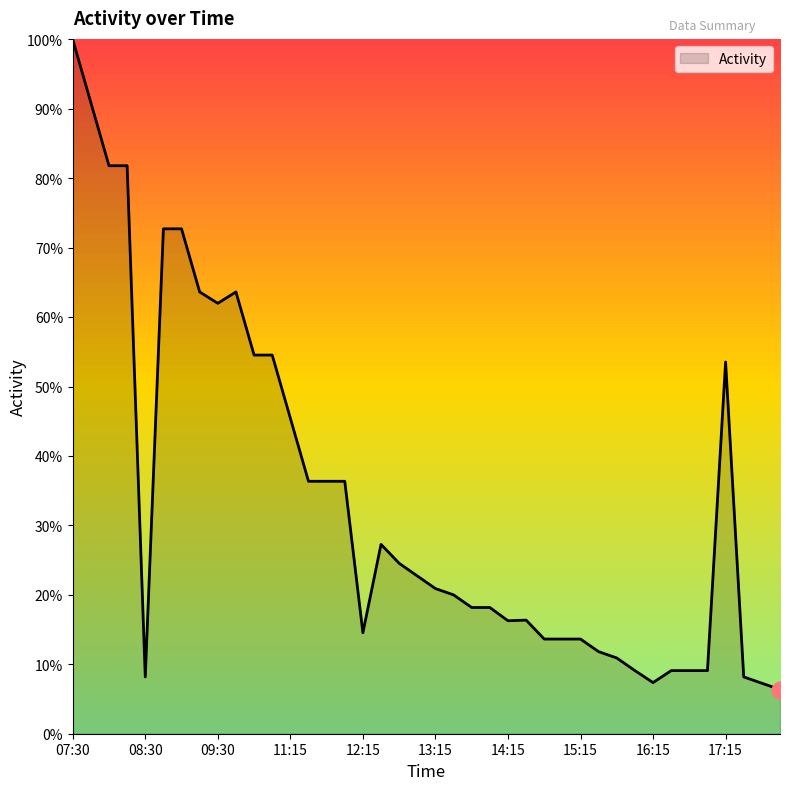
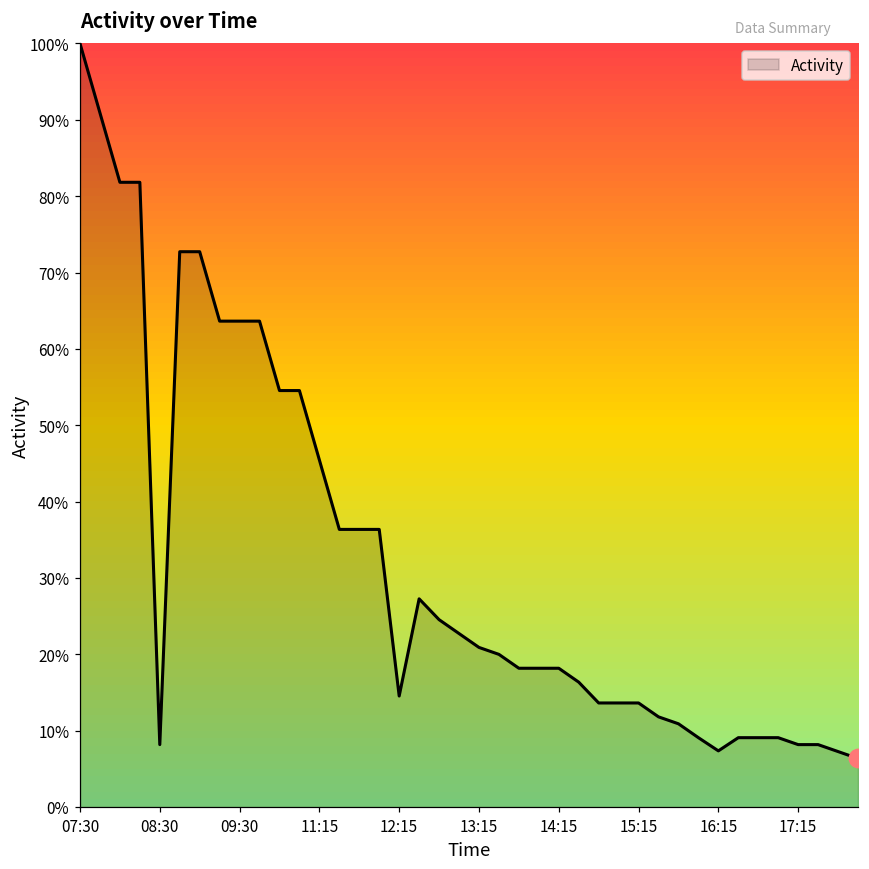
Activity, 09:30: 62% -> 64%
Activity, 14:15: 16% -> 18%
Activity, 17:15: 54% -> 8%
